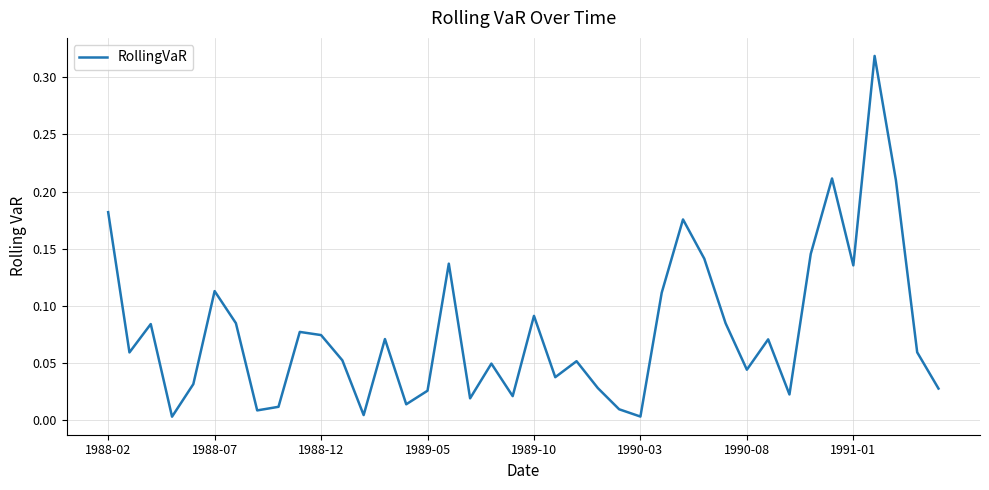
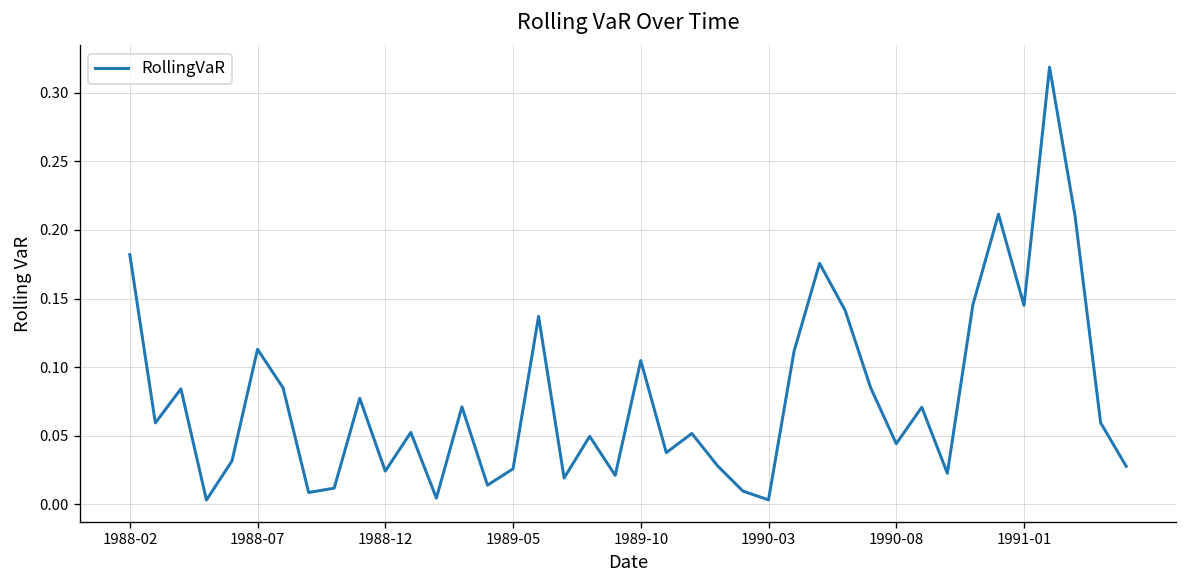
1988-12: 0.075 -> 0.024
1989-10: 0.091 -> 0.105
1991-01: 0.135 -> 0.145
